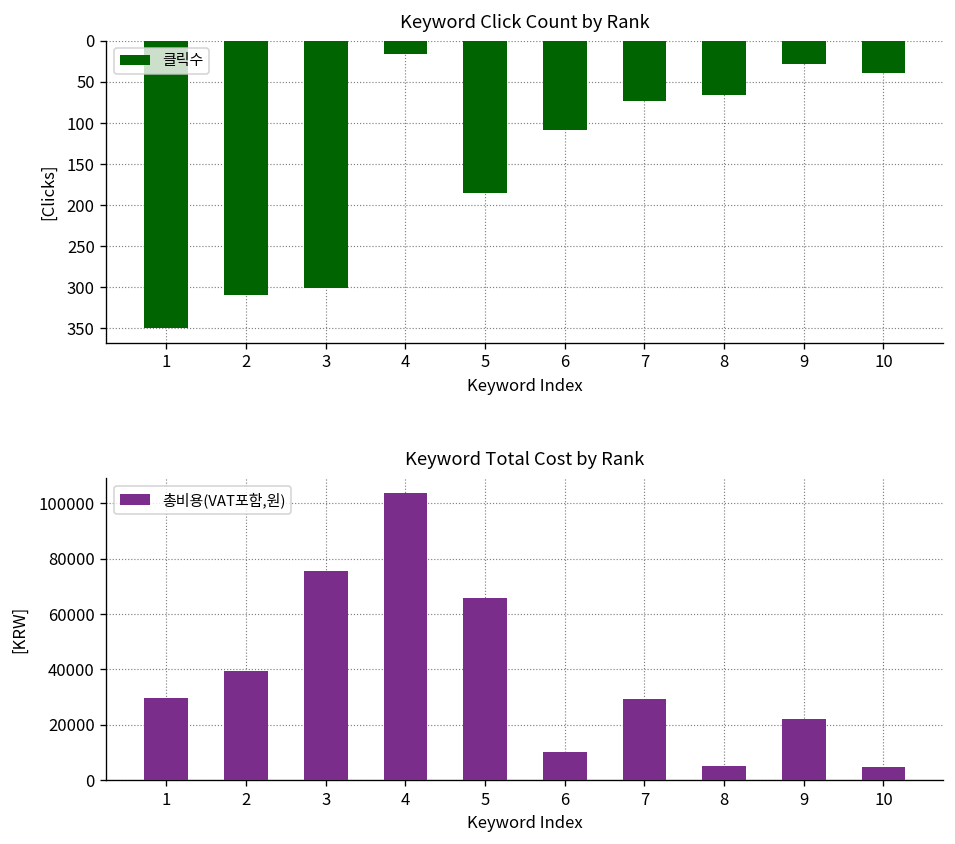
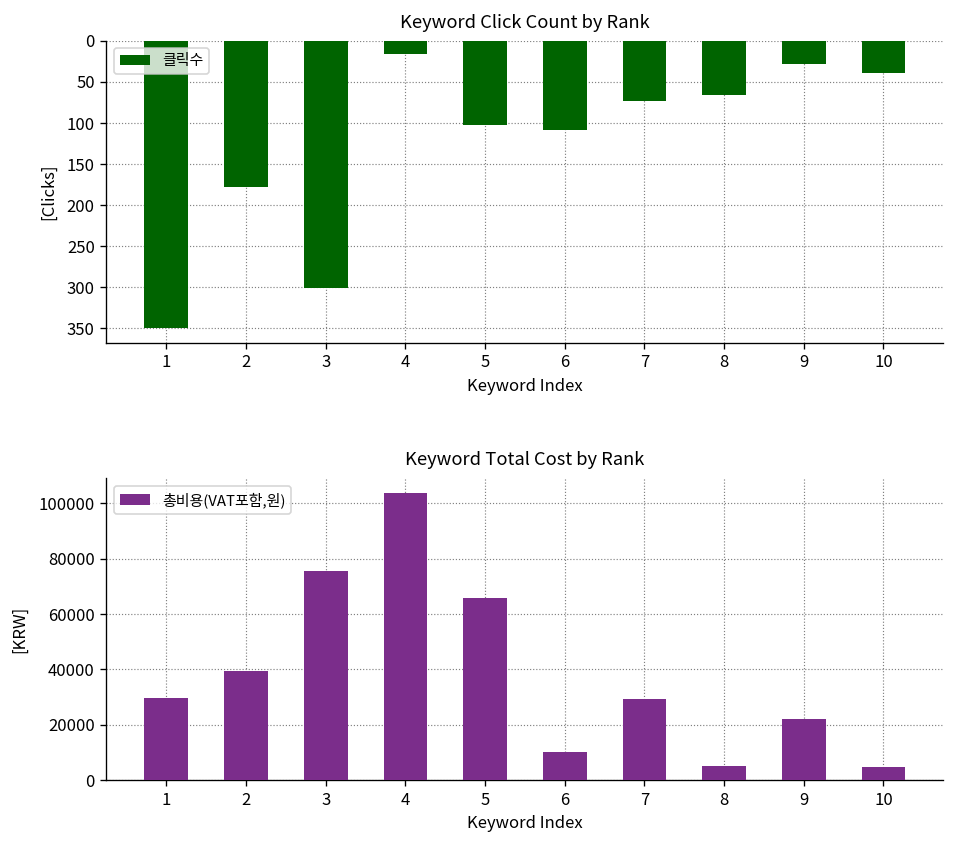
Keyword Click Count by Rank, 2: 310 -> 180
Keyword Click Count by Rank, 5: 190 -> 100
